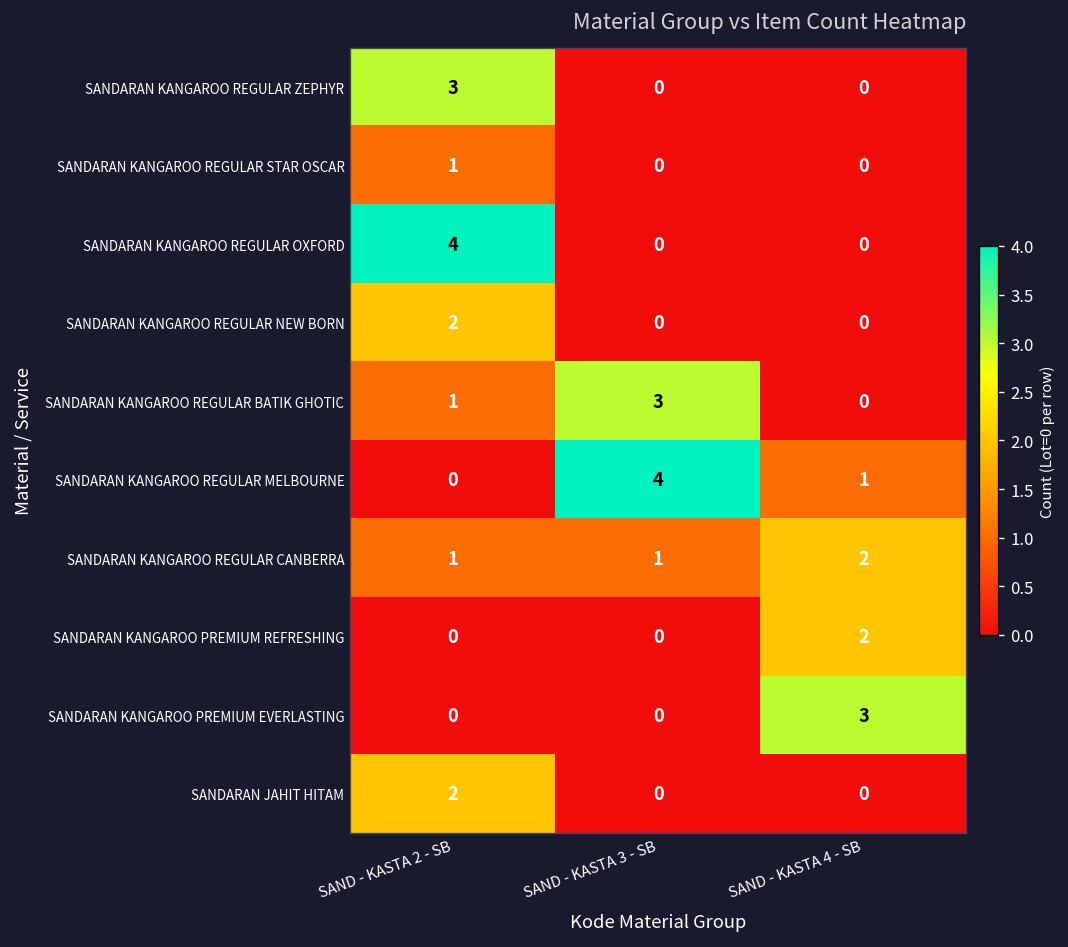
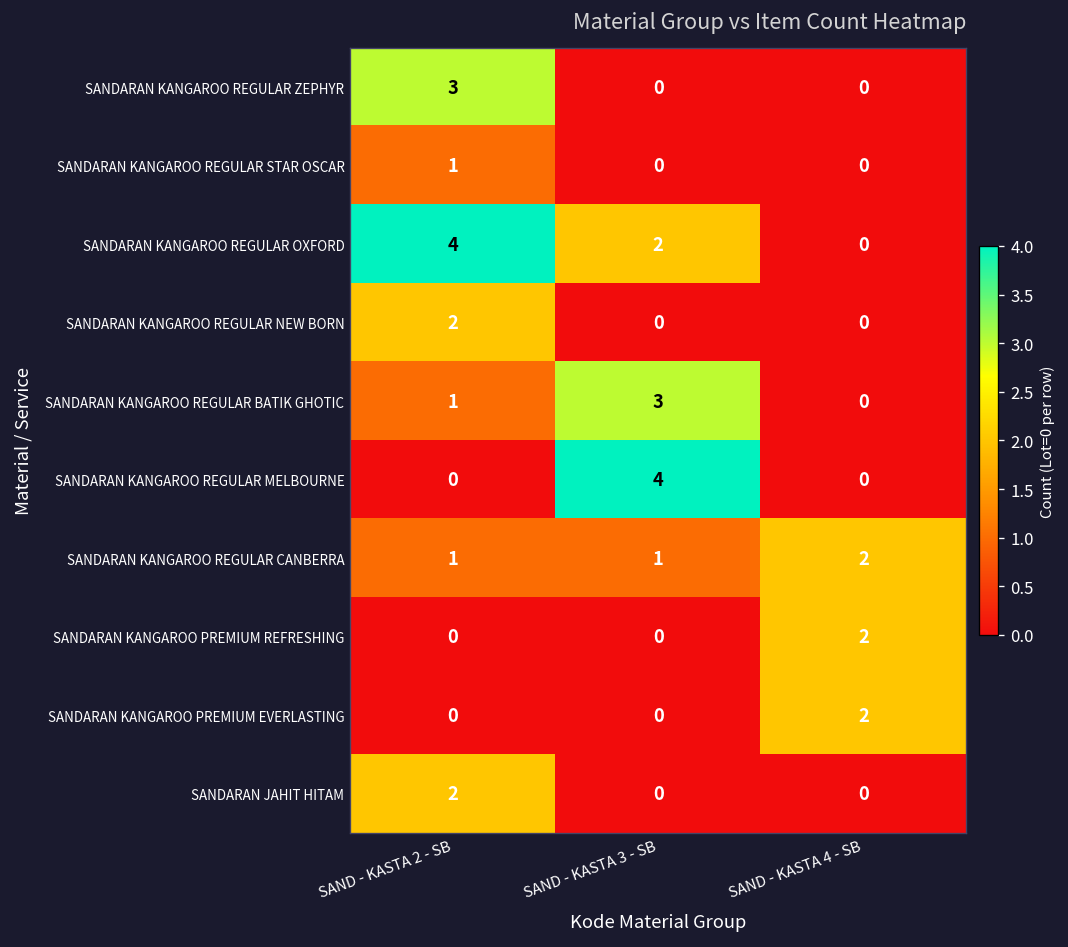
SANDARAN KANGAROO REGULAR OXFORD, SAND - KASTA 3 - SB: 0 -> 2
SANDARAN KANGAROO REGULAR MELBOURNE, SAND - KASTA 4 - SB: 1 -> 0
SANDARAN KANGAROO PREMIUM EVERLASTING, SAND - KASTA 4 - SB: 3 -> 2
